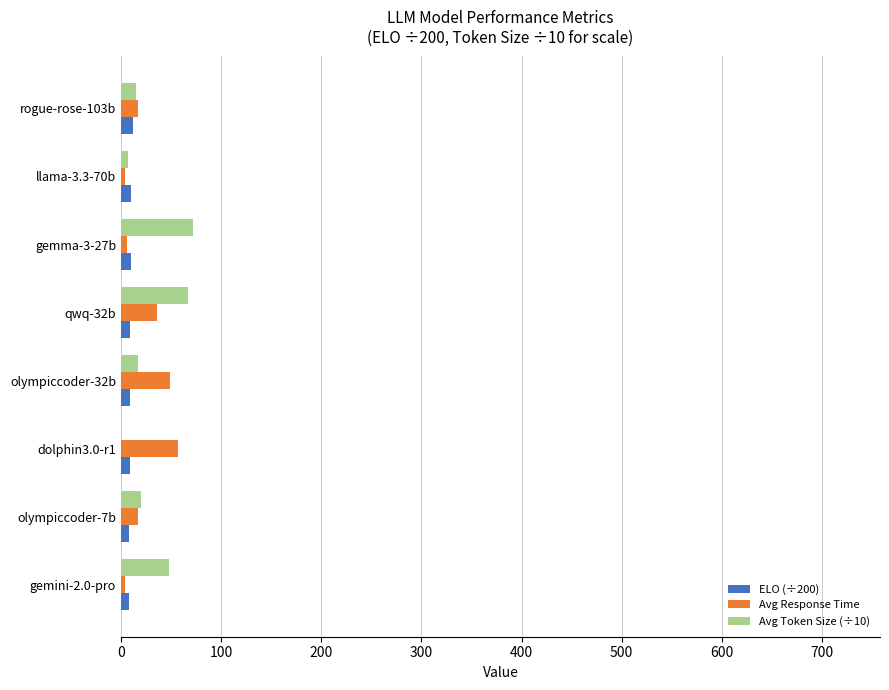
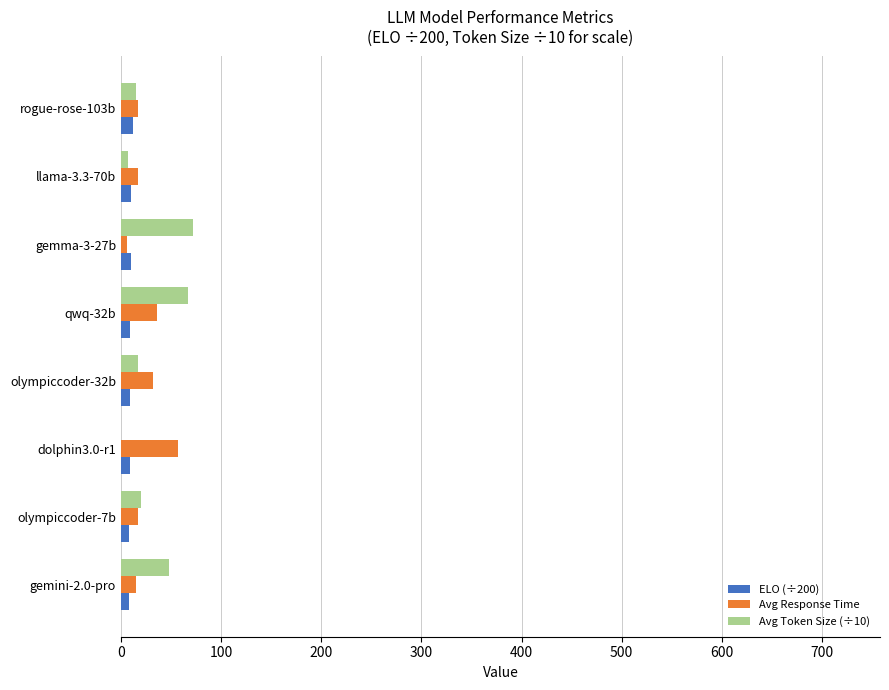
Avg Response Time, llama-3.3-70b: 4 -> 17
Avg Response Time, olympiccoder-32b: 49 -> 33
Avg Response Time, gemini-2.0-pro: 5 -> 15
